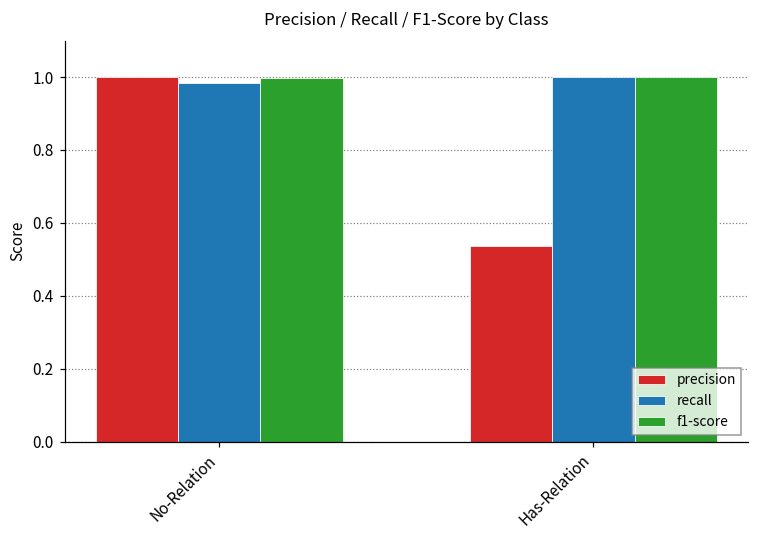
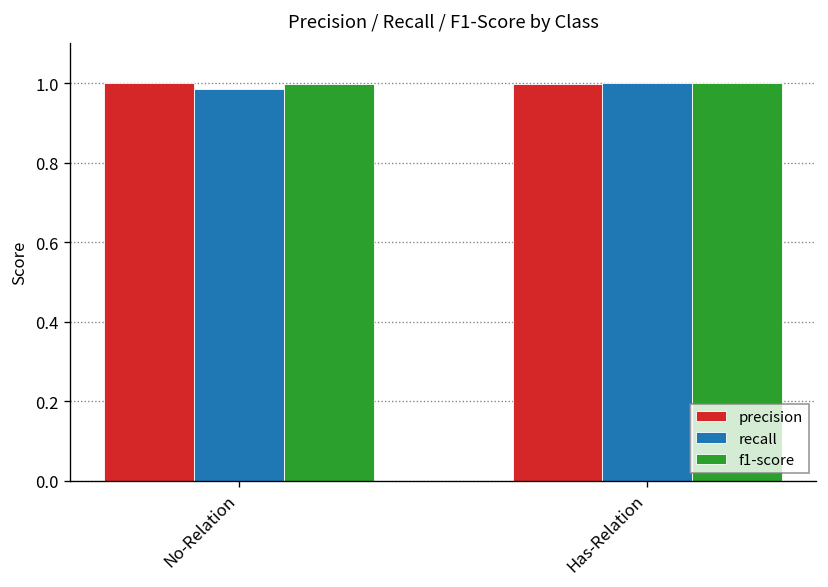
precision, Has-Relation: 0.54 -> 1.00
